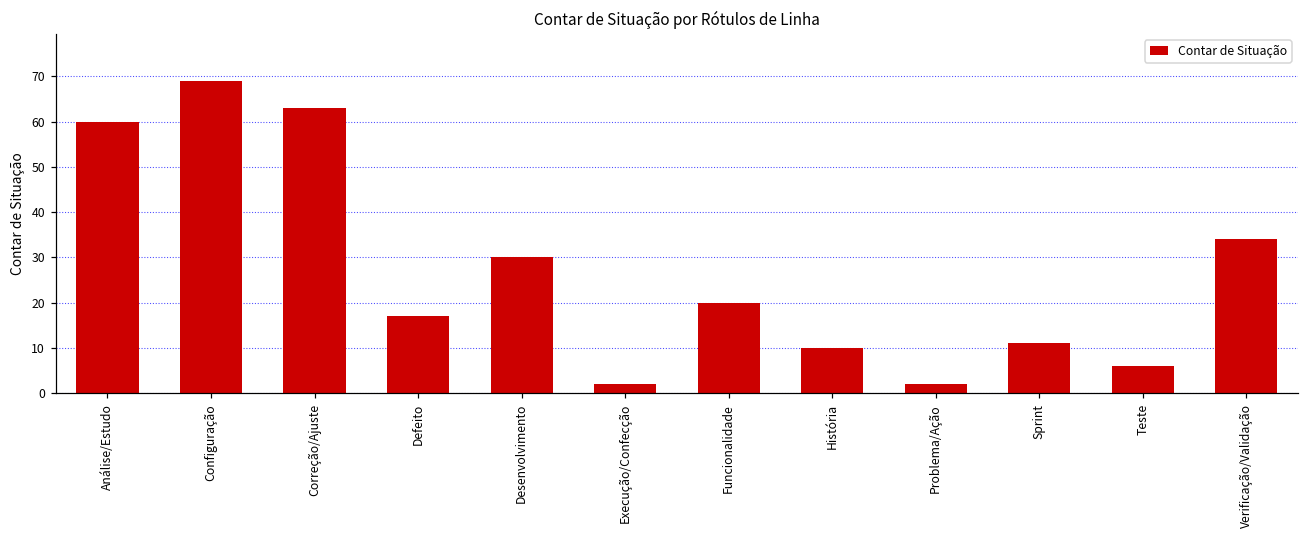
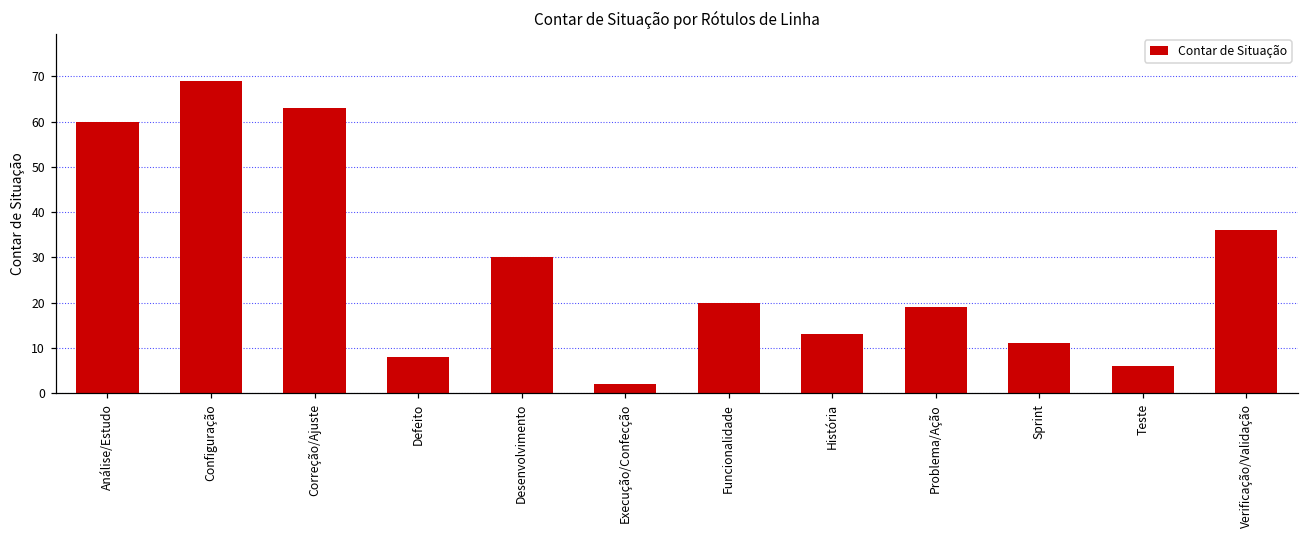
Defeito: 17 -> 8
História: 10 -> 13
Problema/Ação: 2 -> 19
Verificação/Validação: 34 -> 36
